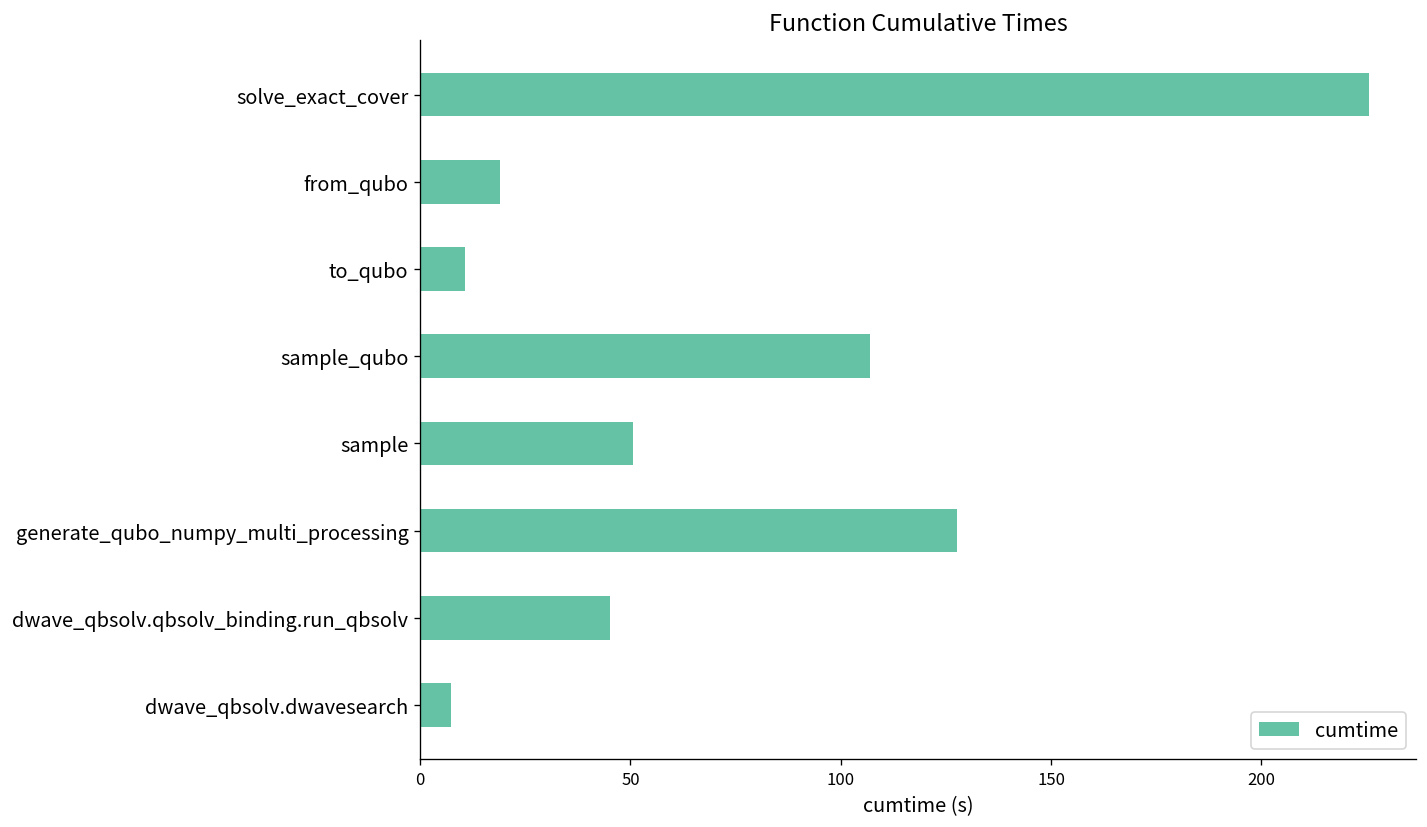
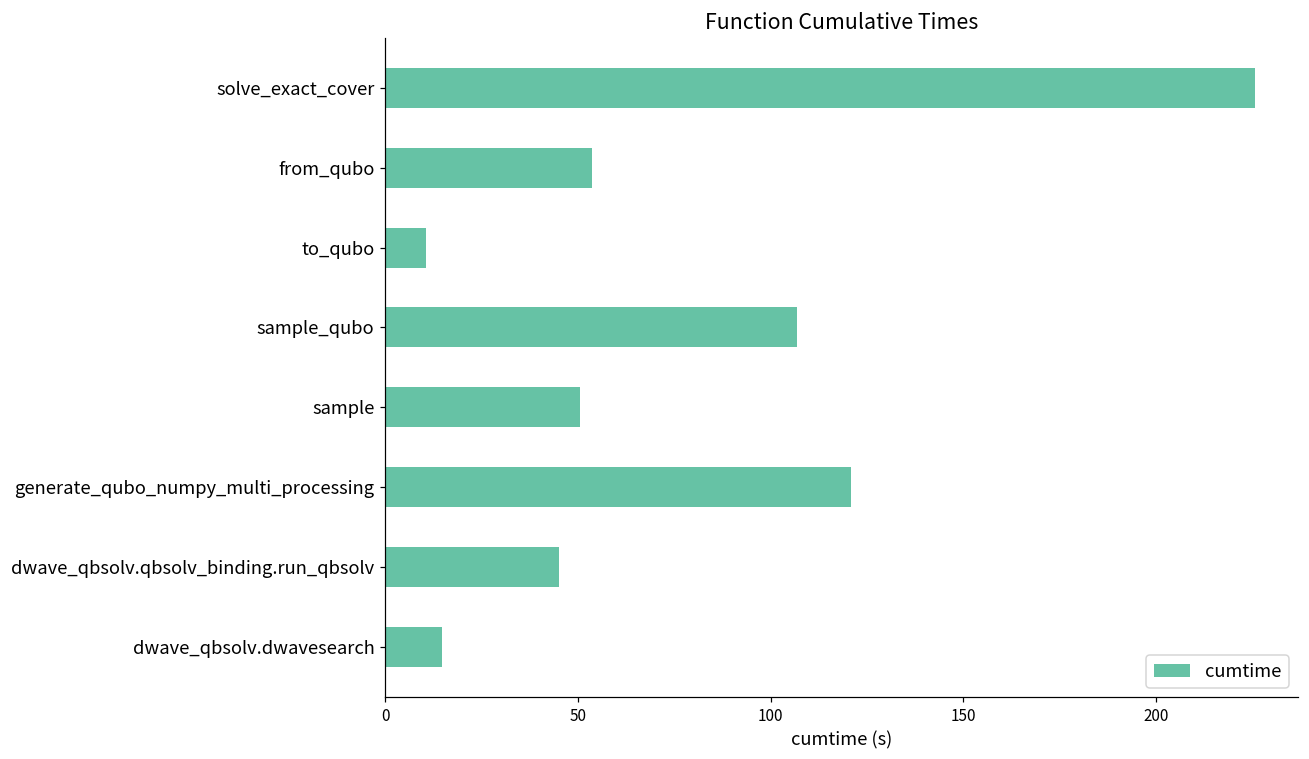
from_qubo: 19 -> 54
generate_qubo_numpy_multi_processing: 128 -> 121
dwave_qbsolv.dwavesearch: 7 -> 15
